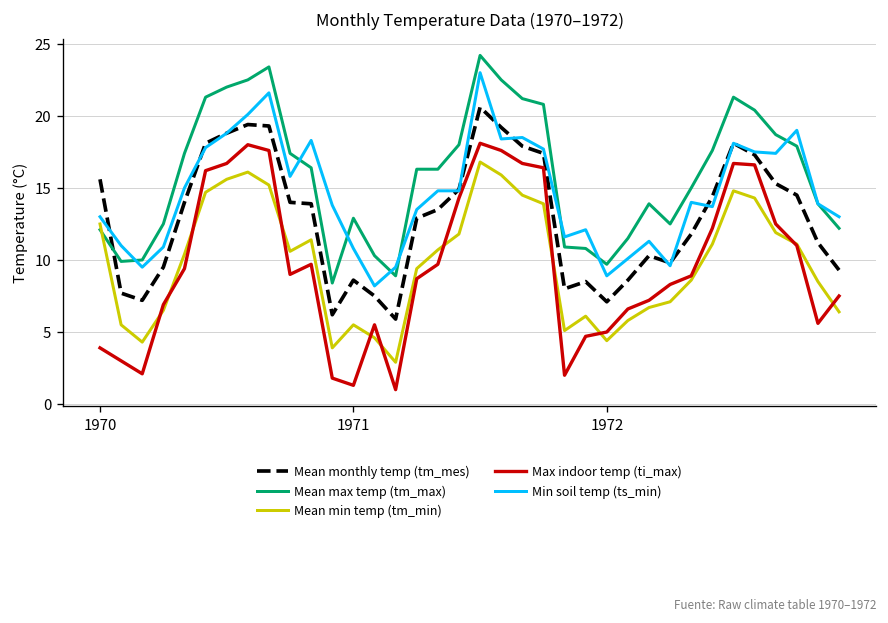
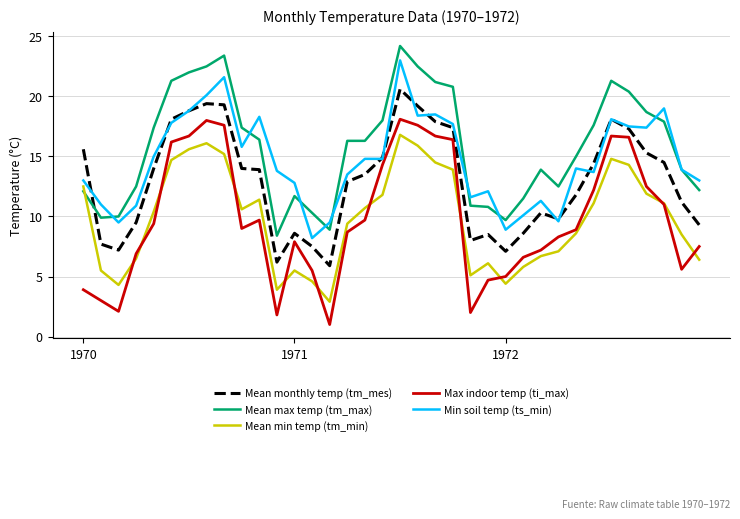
Mean max temp (tm_max), 1971: 12.9 -> 11.7
Max indoor temp (ti_max), 1971: 1.3 -> 7.9
Min soil temp (ts_min), 1971: 10.8 -> 12.8
